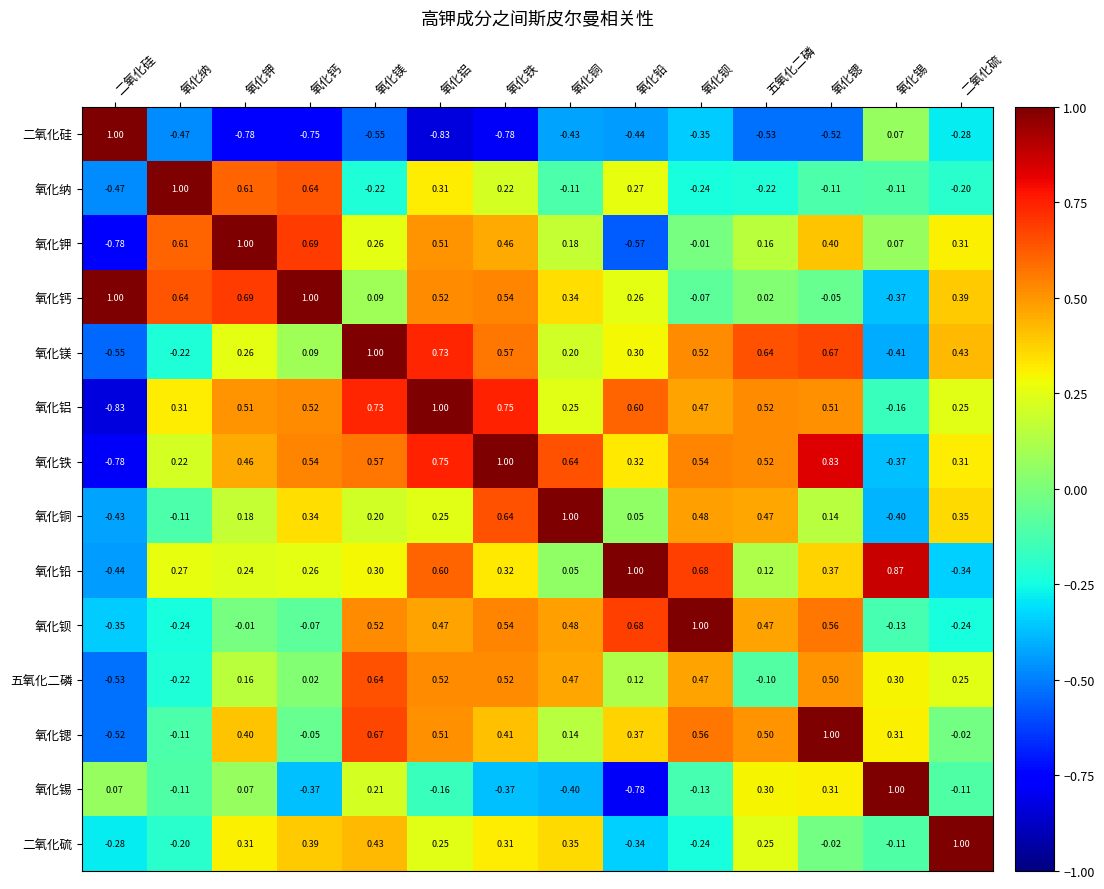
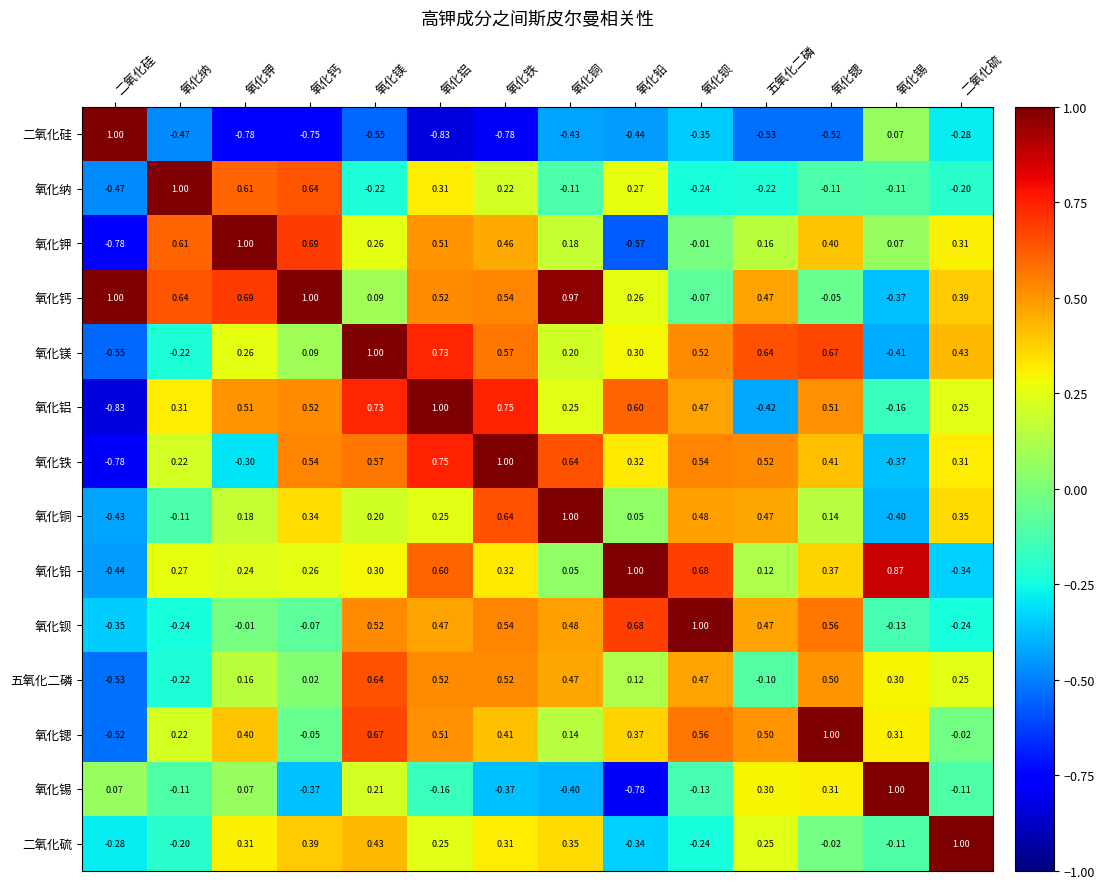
氧化钙, 氧化铜: 0.34 -> 0.97
氧化钙, 五氧化二磷: 0.02 -> 0.47
氧化铝, 五氧化二磷: 0.52 -> -0.42
氧化铁, 氧化钾: 0.46 -> -0.30
氧化铁, 氧化锶: 0.83 -> 0.41
氧化锶, 氧化纳: -0.11 -> 0.22
